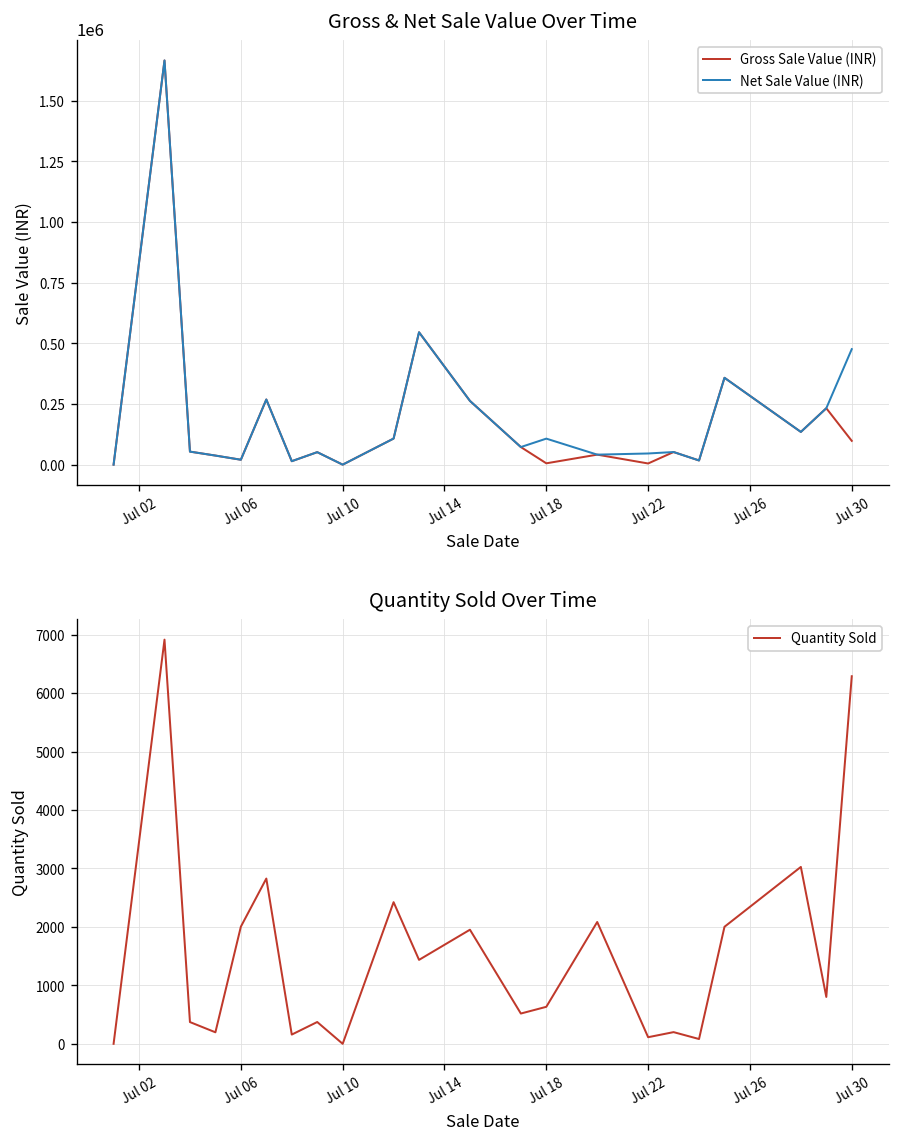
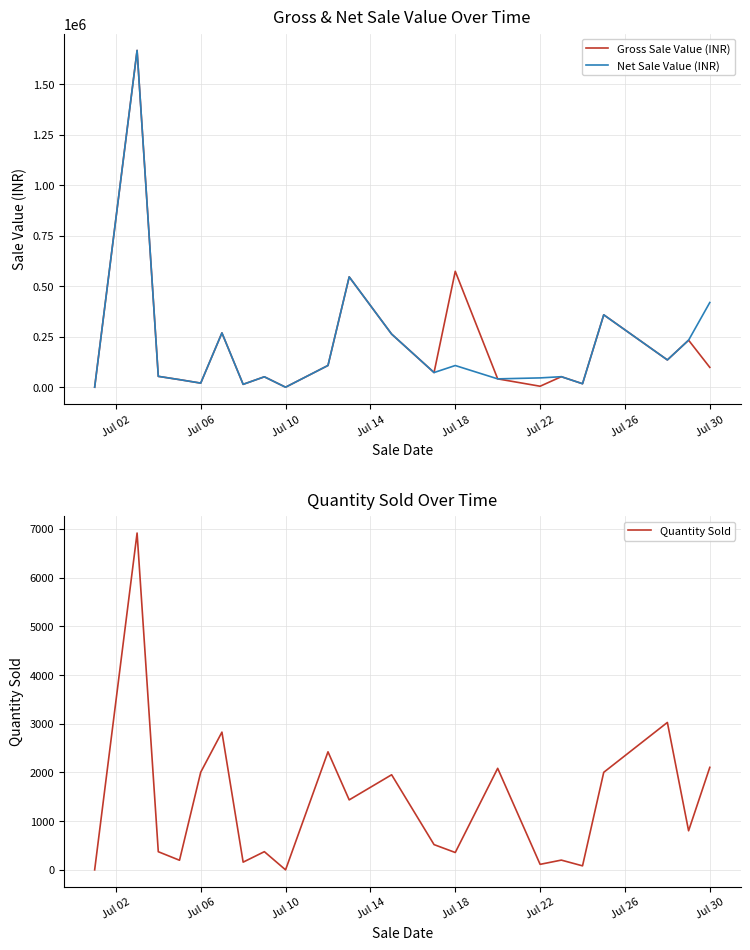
Gross & Net Sale Value Over Time, Gross Sale Value (INR), Jul 18: 10000 -> 570000
Gross & Net Sale Value Over Time, Net Sale Value (INR), Jul 30: 480000 -> 420000
Quantity Sold Over Time, Jul 18: 600 -> 400
Quantity Sold Over Time, Jul 30: 6300 -> 2100
